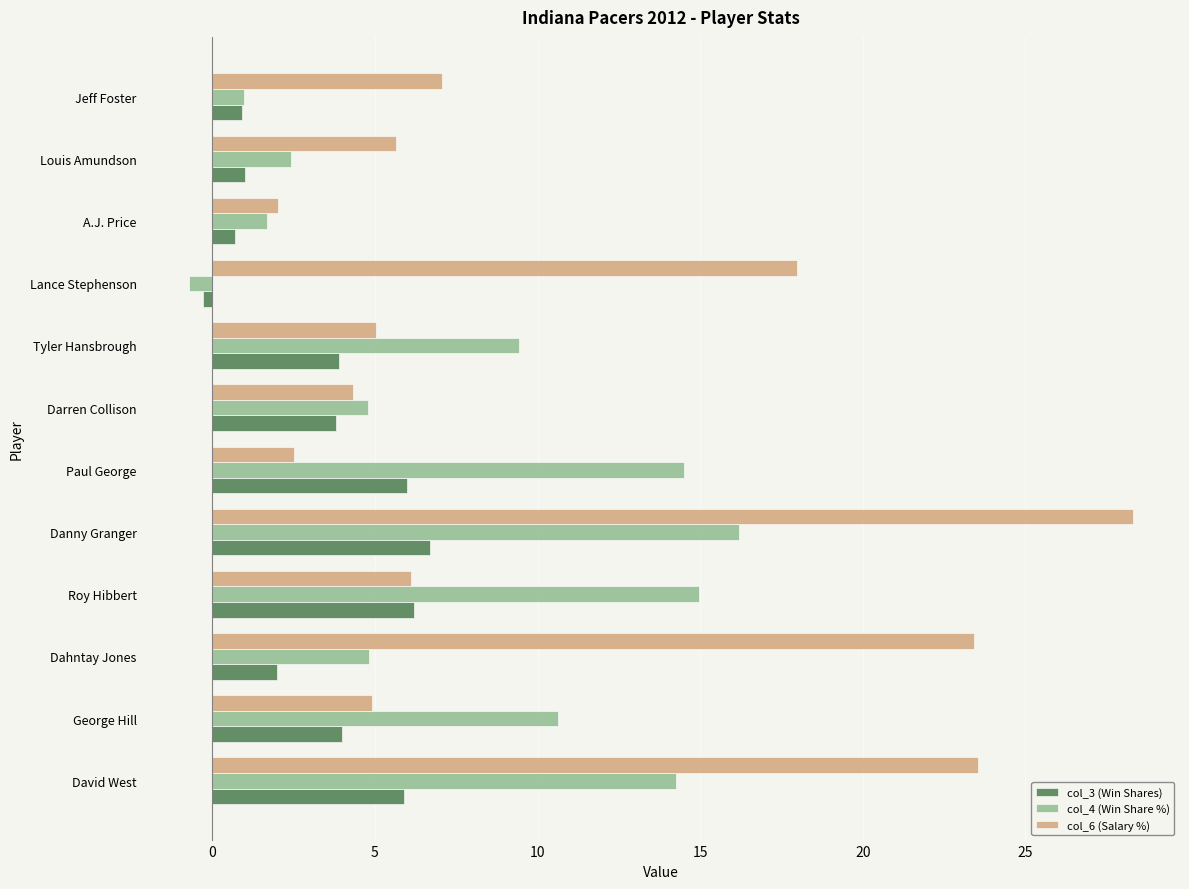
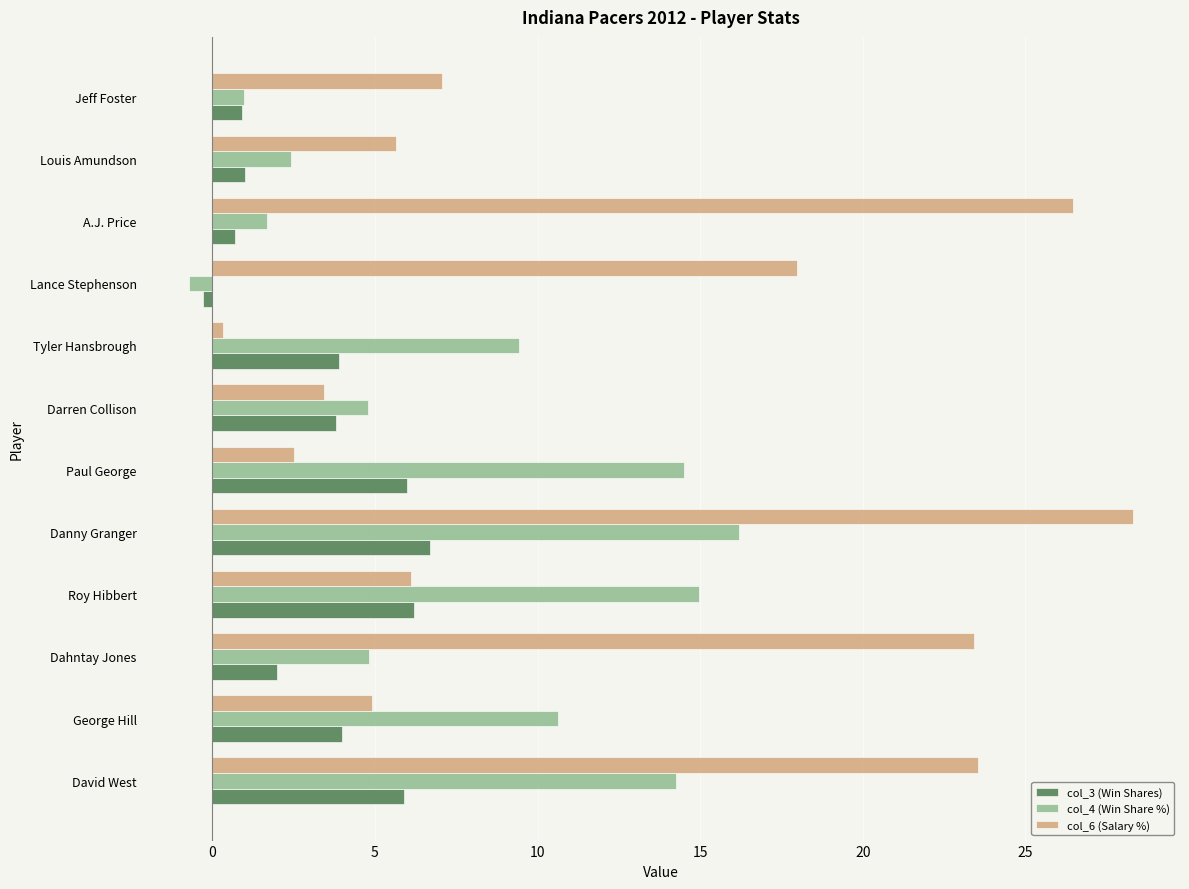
col_6 (Salary %), A.J. Price: 2.0 -> 26.5
col_6 (Salary %), Tyler Hansbrough: 5.0 -> 0.3
col_6 (Salary %), Darren Collison: 4.3 -> 3.4
